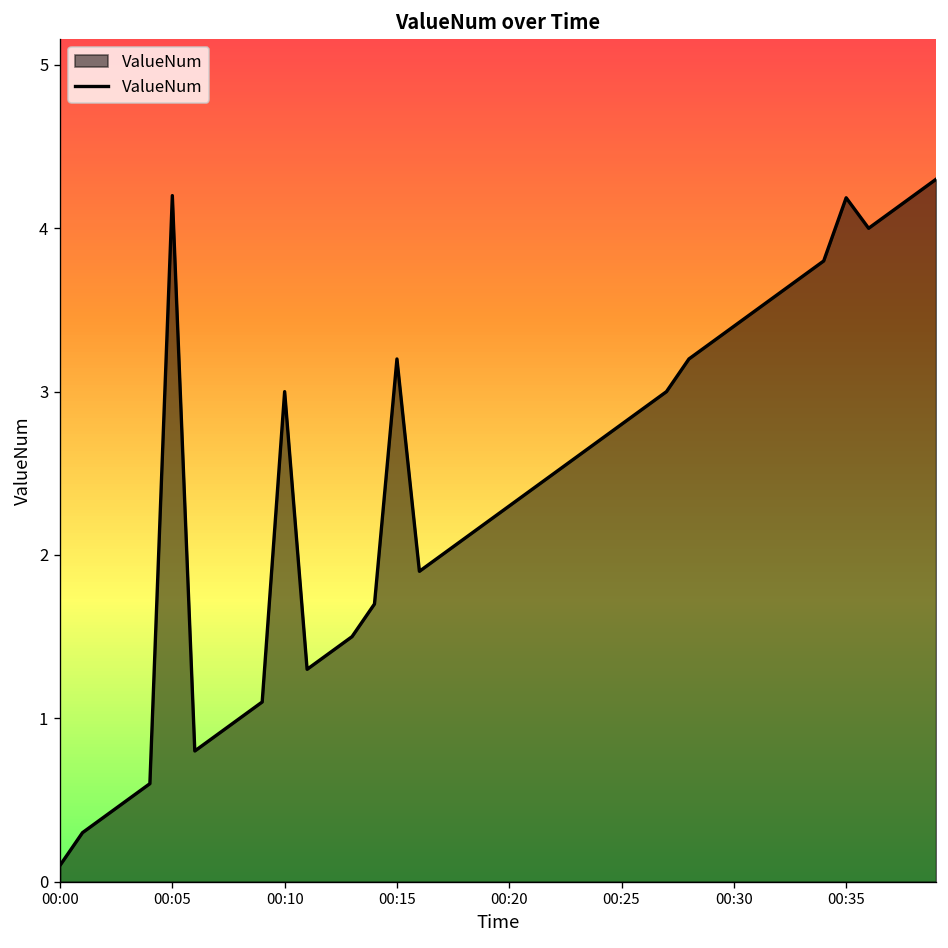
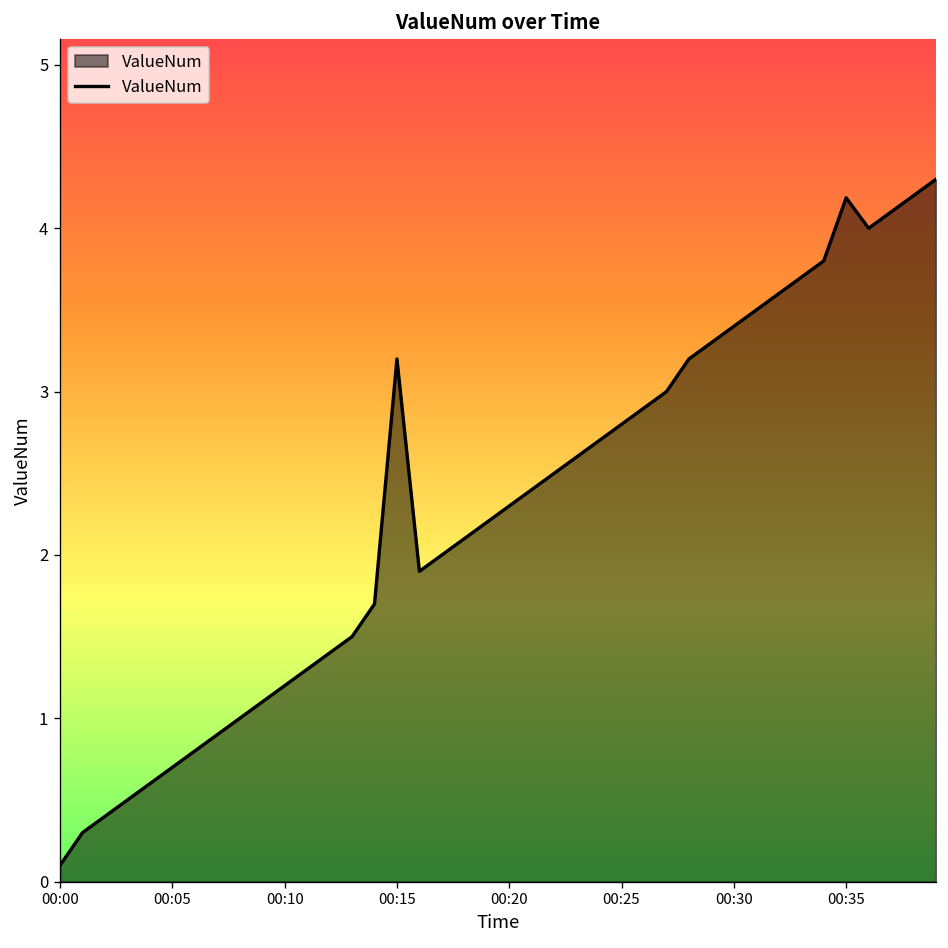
00:05: 4.2 -> 0.7
00:10: 3.0 -> 1.2
